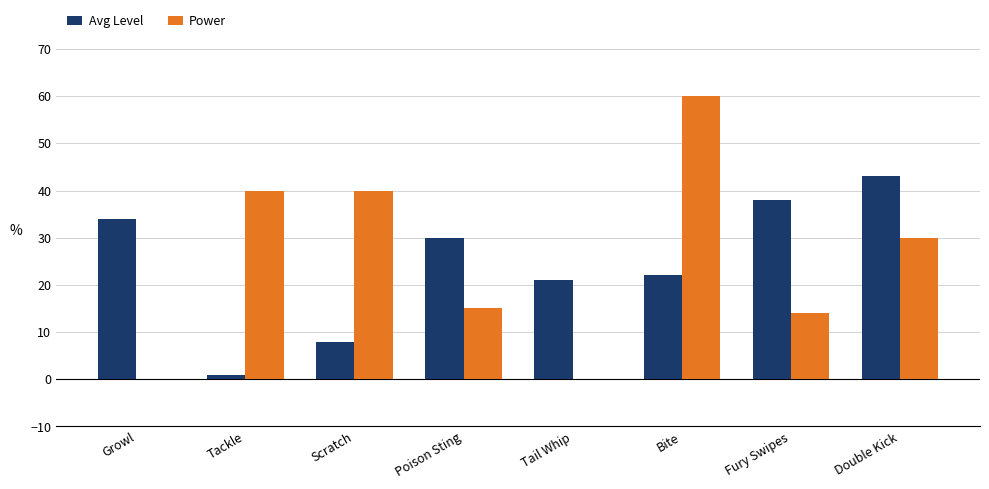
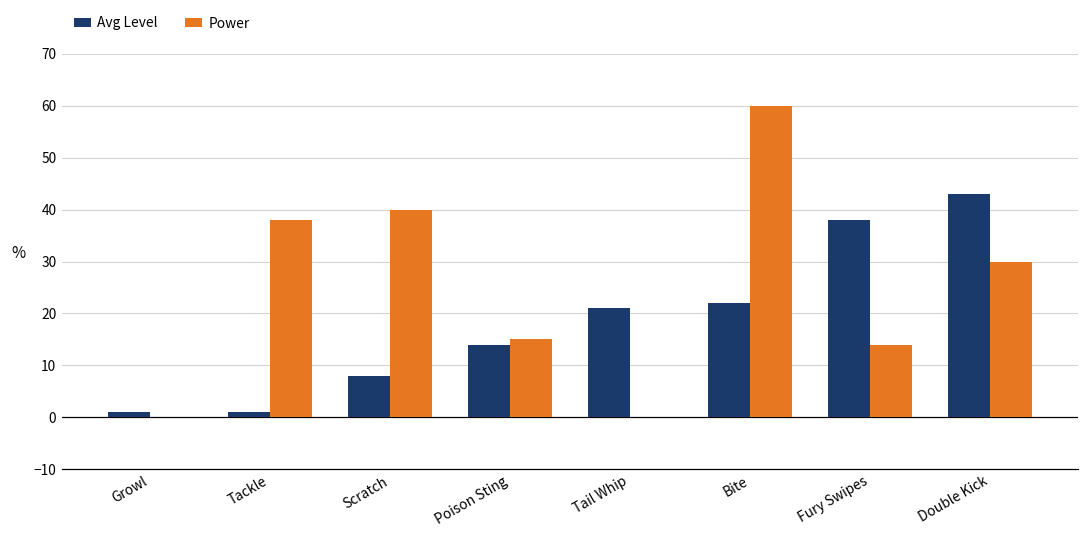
Avg Level, Growl: 34 -> 1
Power, Tackle: 40 -> 38
Avg Level, Poison Sting: 30 -> 14
